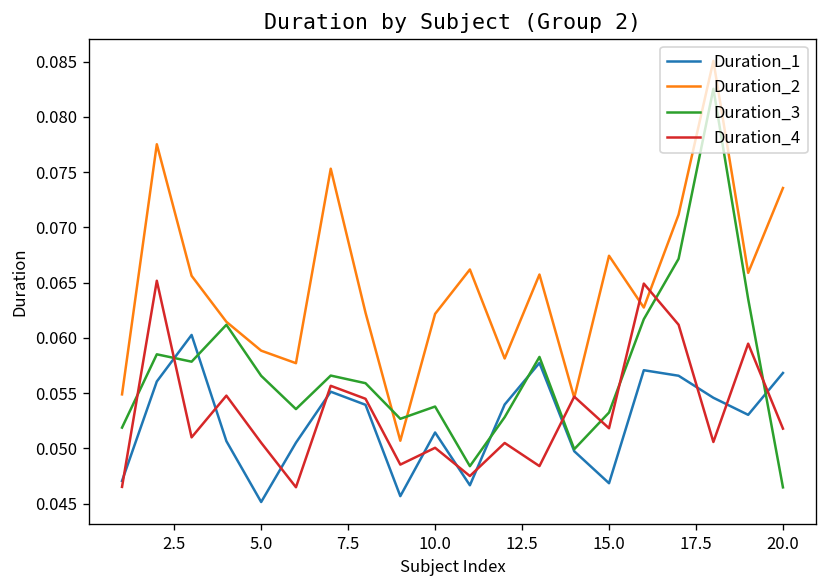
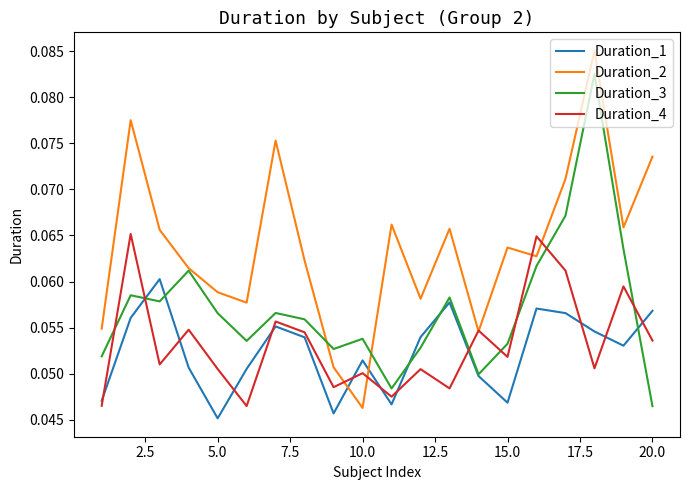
Duration_2, 10.0: 0.062 -> 0.046
Duration_2, 15.0: 0.067 -> 0.064
Duration_4, 20.0: 0.052 -> 0.054
